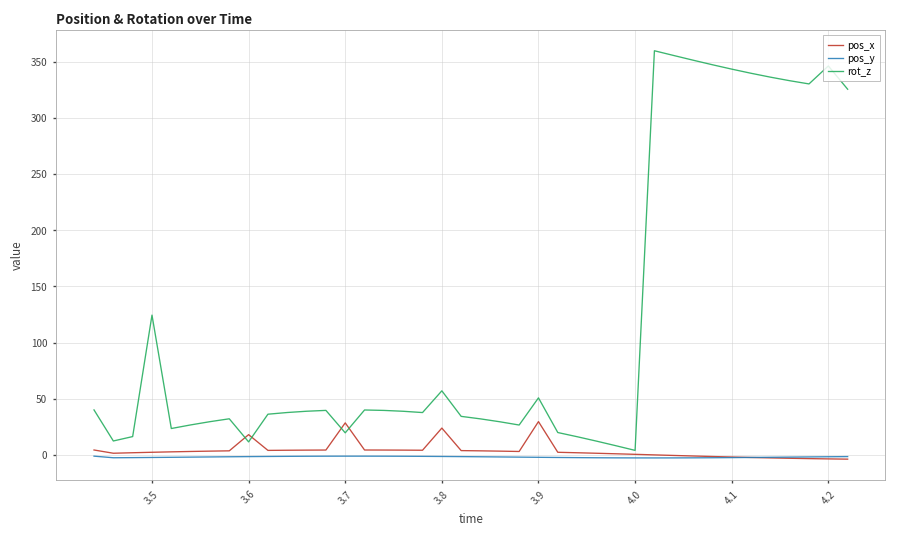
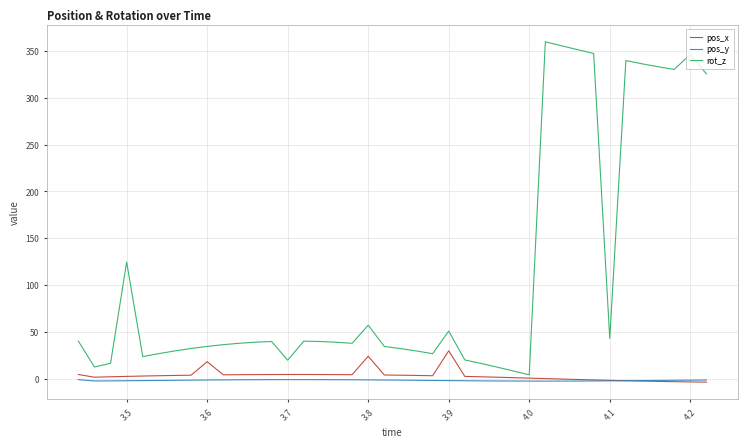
rot_z, 3.6: 10 -> 30
pos_x, 3.7: 30 -> 0
rot_z, 4.1: 340 -> 40
